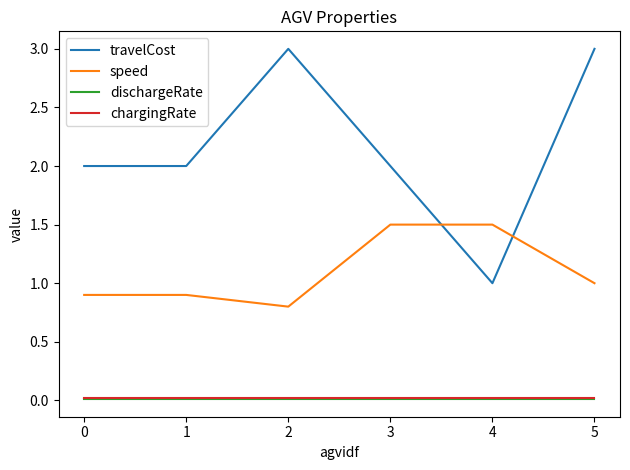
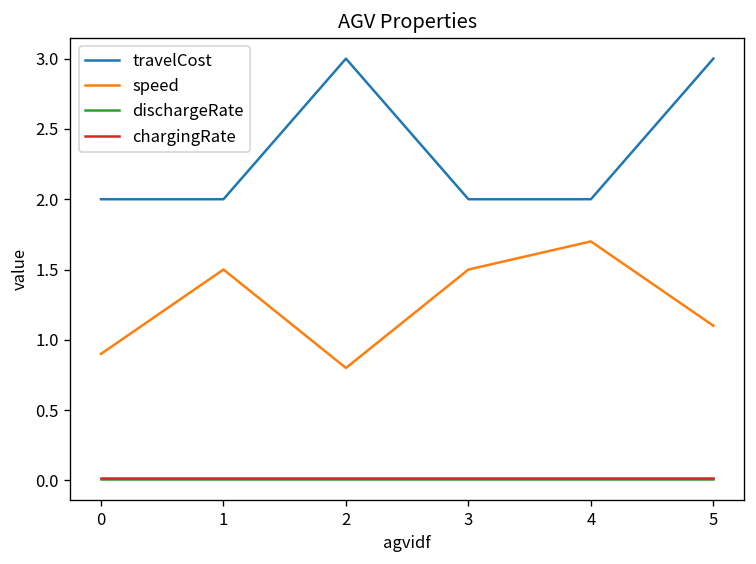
speed, 1: 0.9 -> 1.5
travelCost, 4: 1 -> 2
speed, 4: 1.5 -> 1.7
speed, 5: 1.0 -> 1.1
